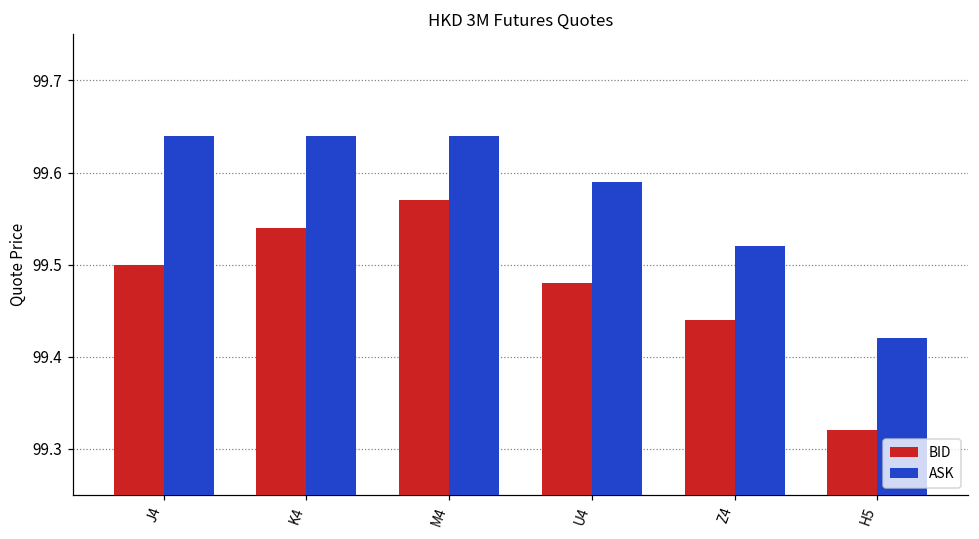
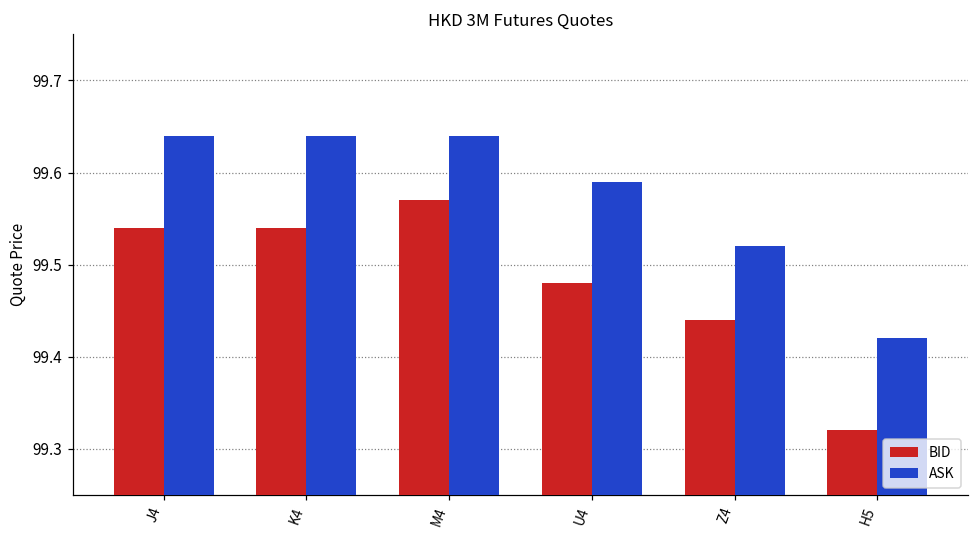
BID, J4: 99.50 -> 99.54
